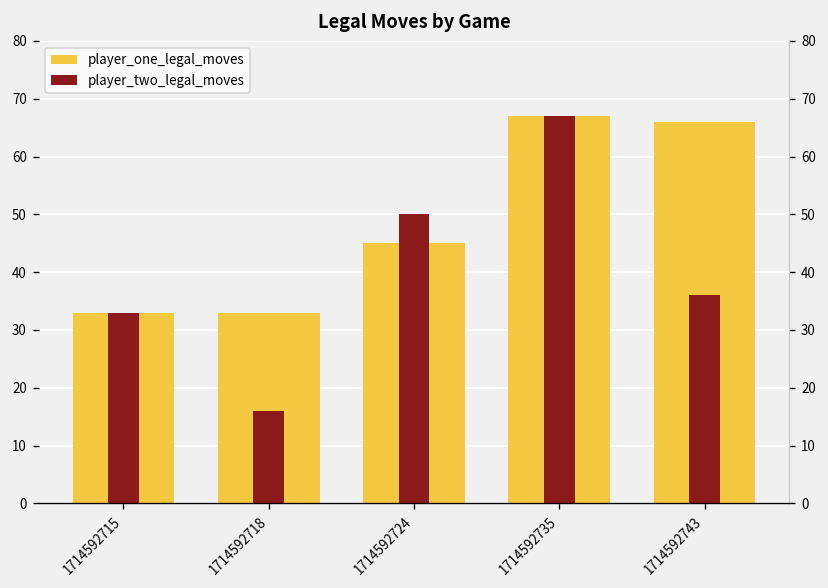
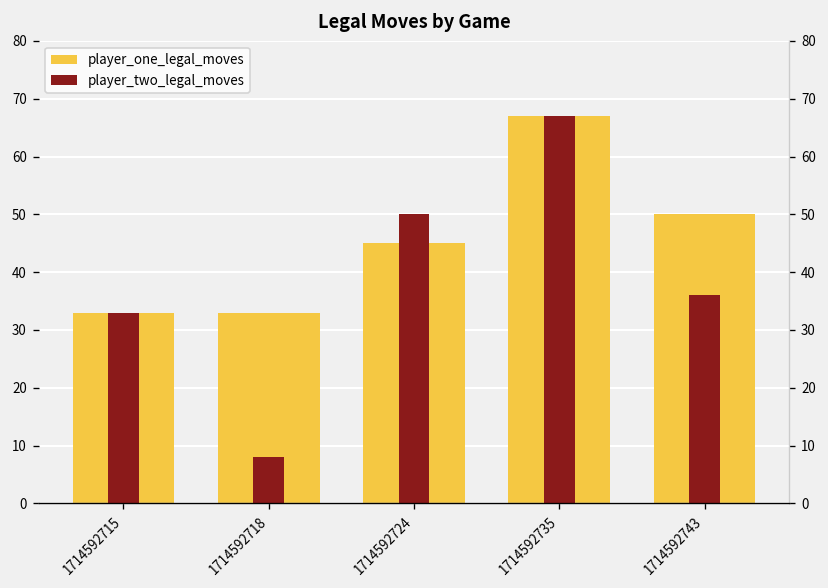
player_two_legal_moves, 1714592718: 16 -> 8
player_one_legal_moves, 1714592743: 66 -> 50
